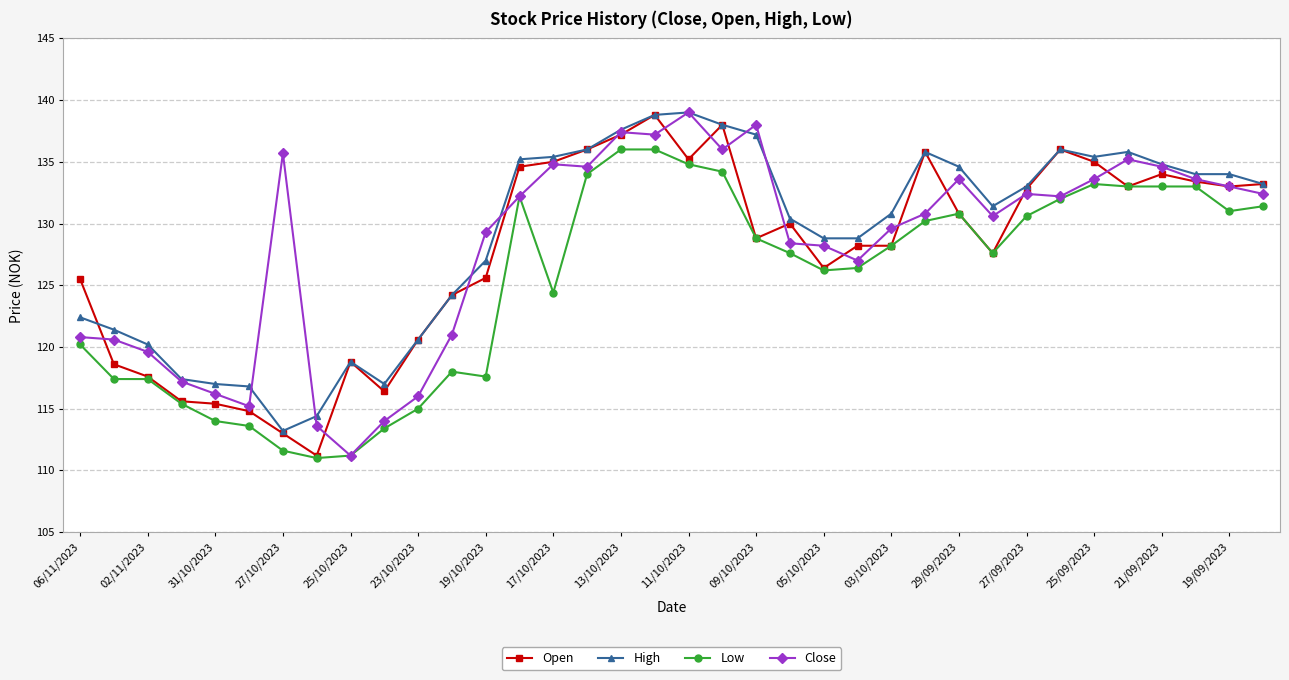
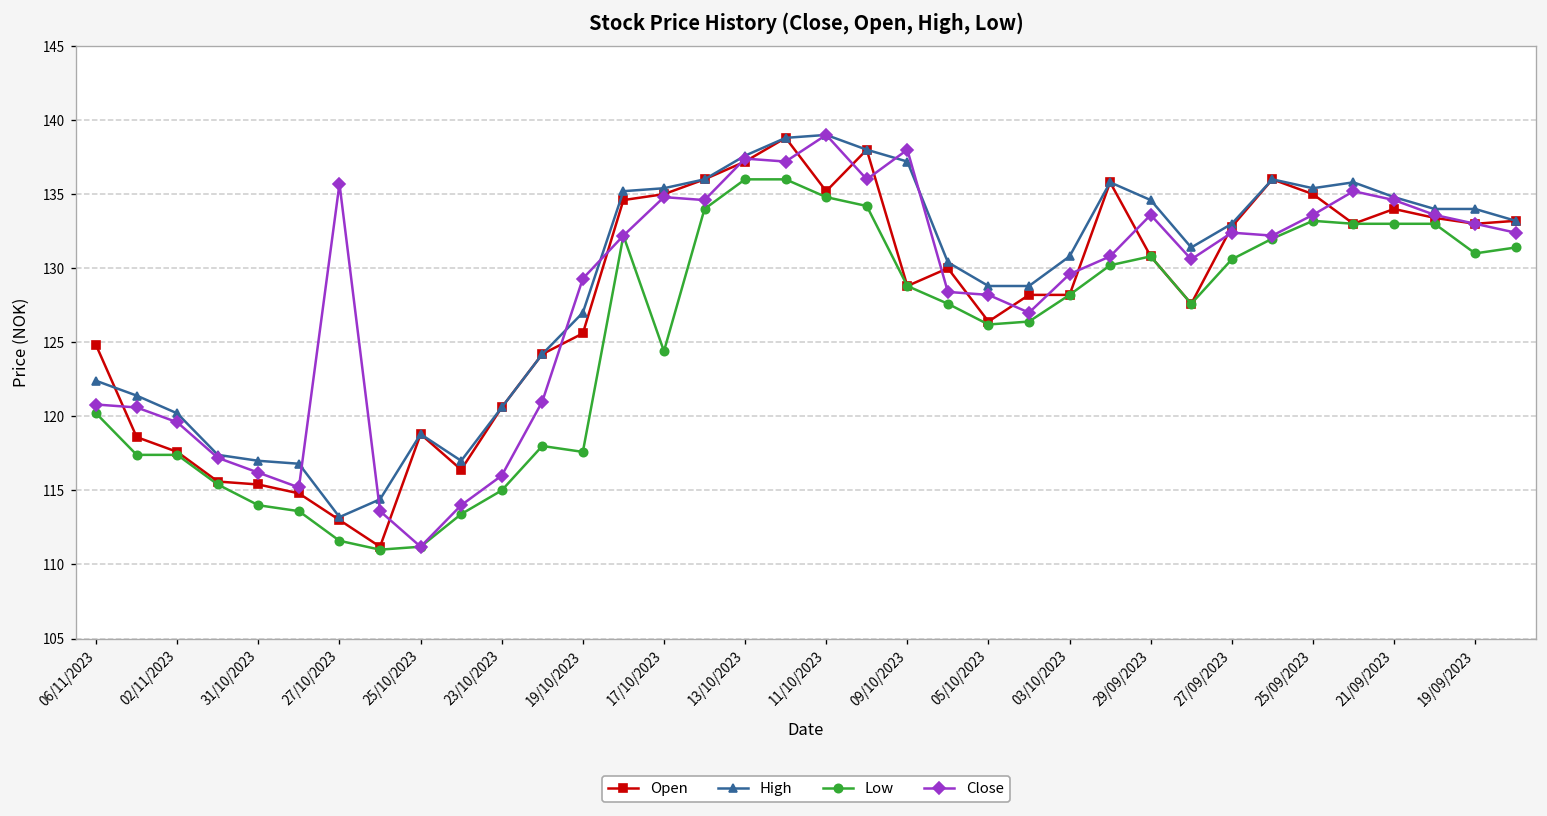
Open, 06/11/2023: 125.5 -> 124.8
